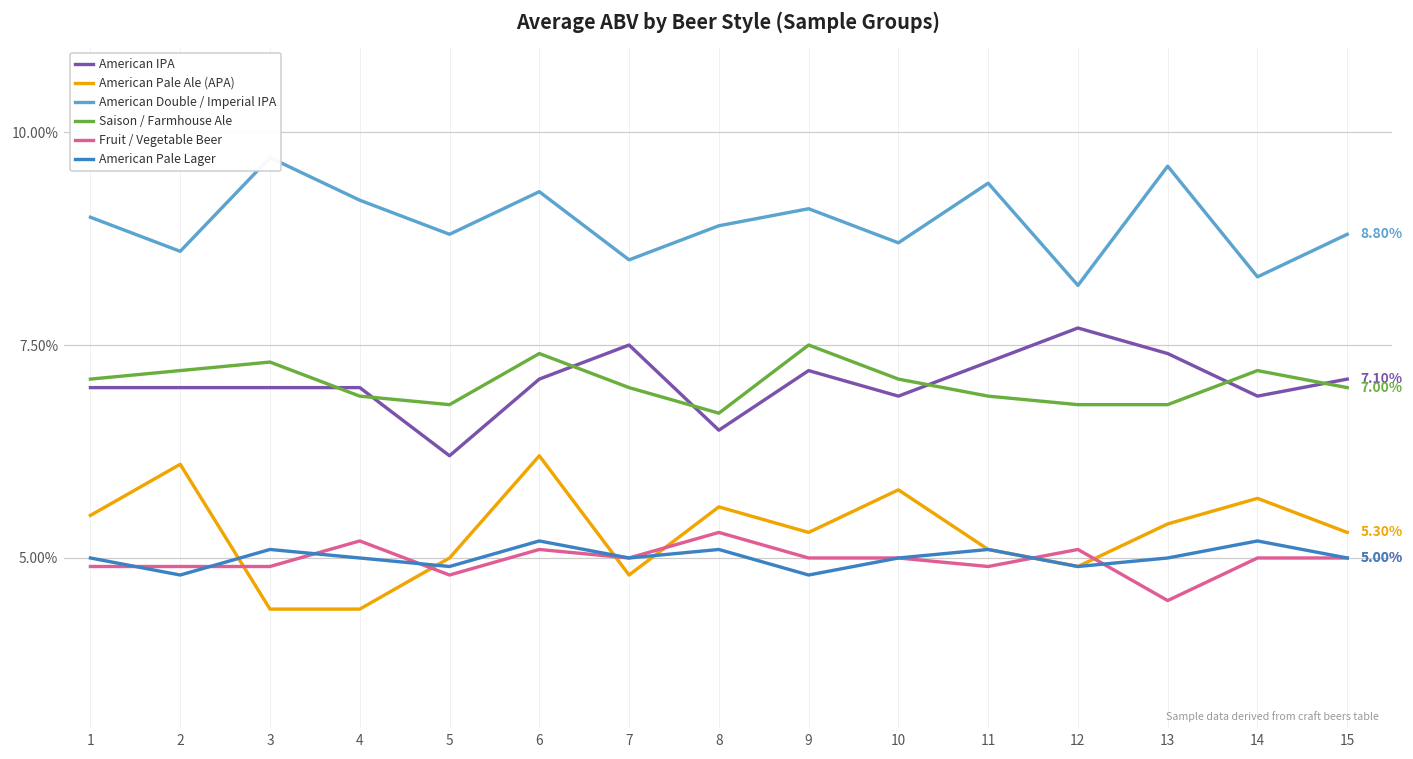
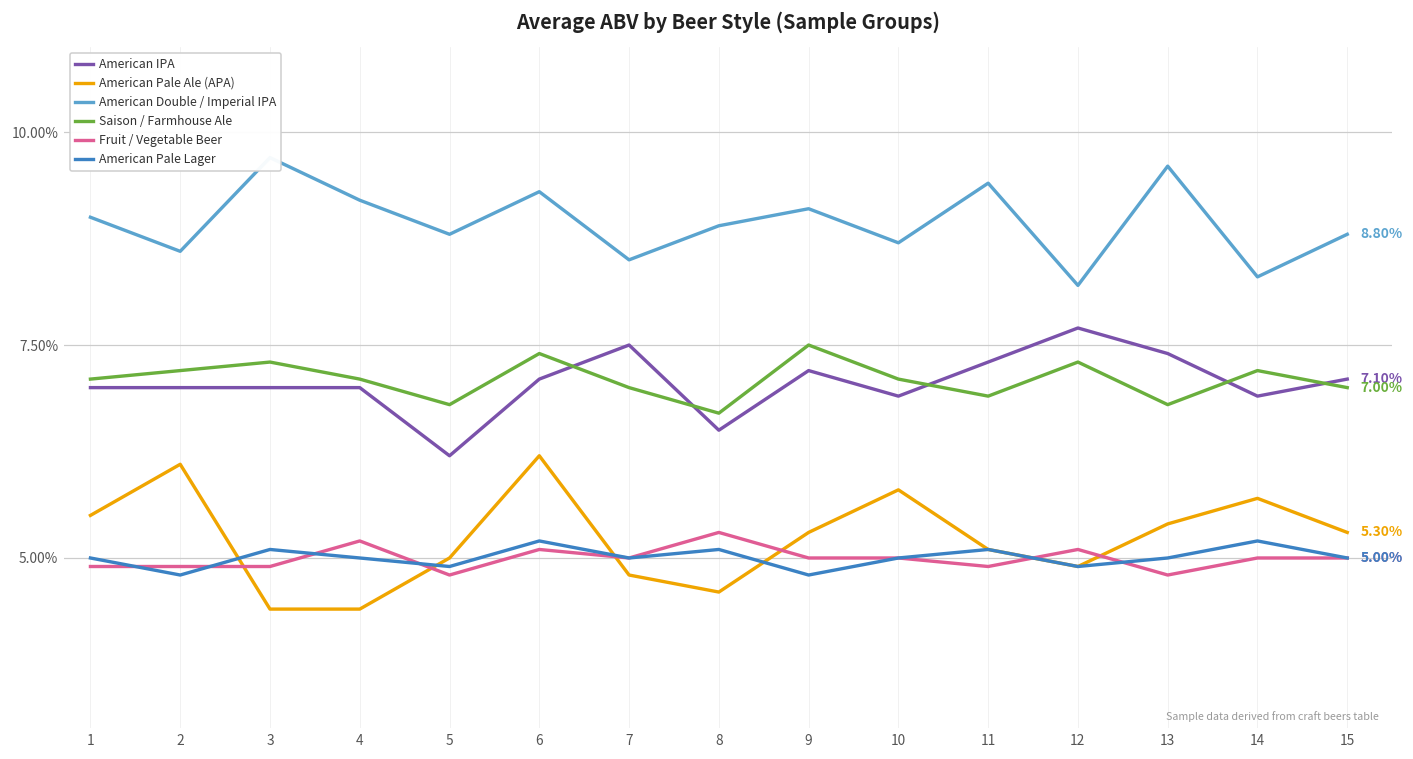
Saison / Farmhouse Ale, 4: 6.9% -> 7.1%
American Pale Ale (APA), 8: 5.6% -> 4.6%
Saison / Farmhouse Ale, 12: 6.8% -> 7.3%
Fruit / Vegetable Beer, 13: 4.5% -> 4.8%
